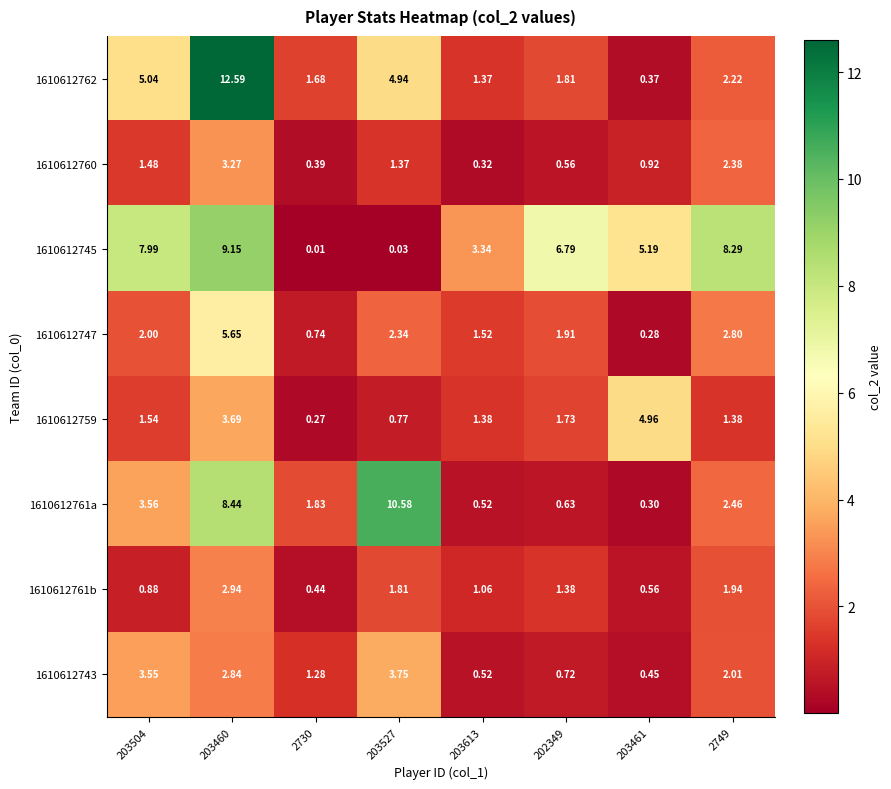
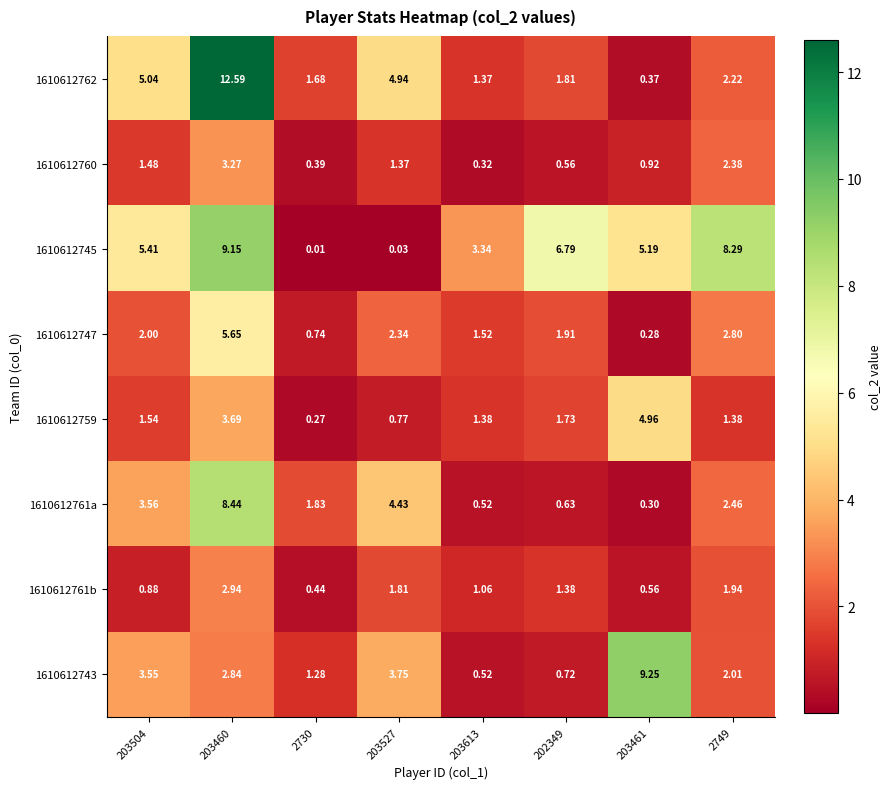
1610612745, 203504: 7.99 -> 5.41
1610612761a, 203527: 10.58 -> 4.43
1610612743, 203461: 0.45 -> 9.25
